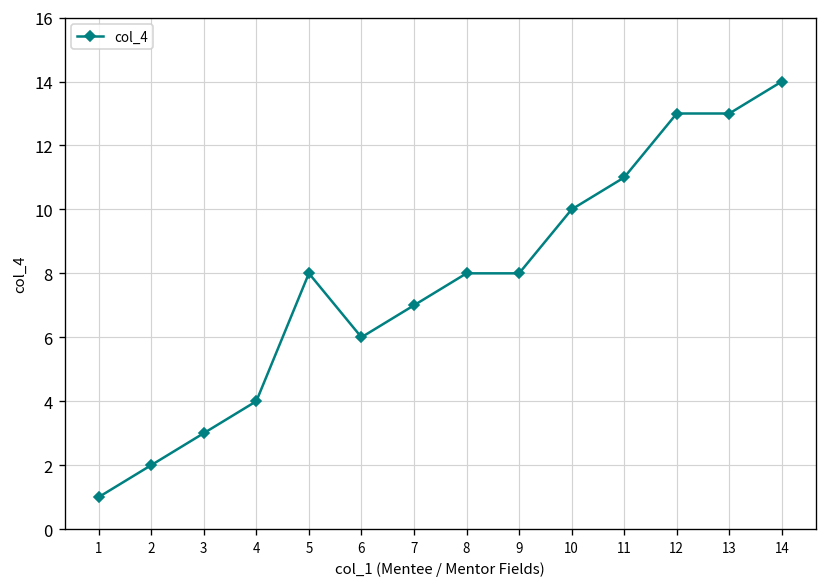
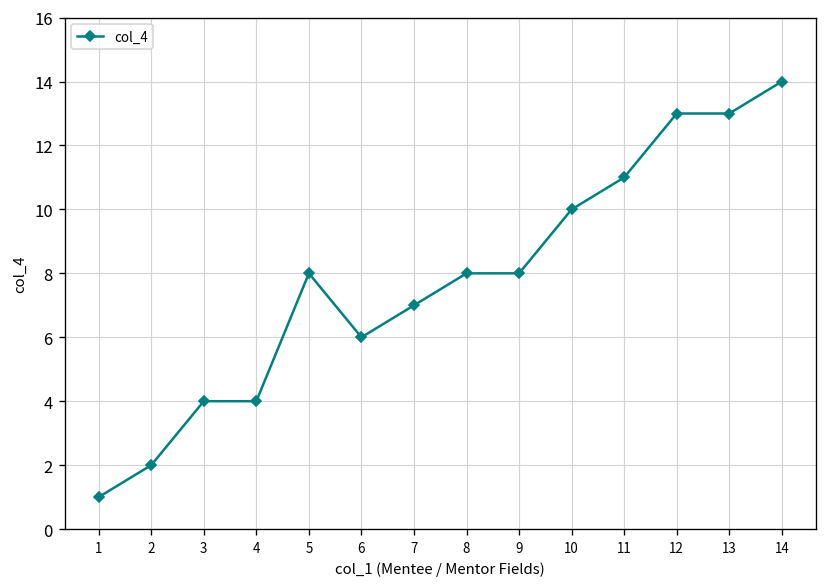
3: 3 -> 4
